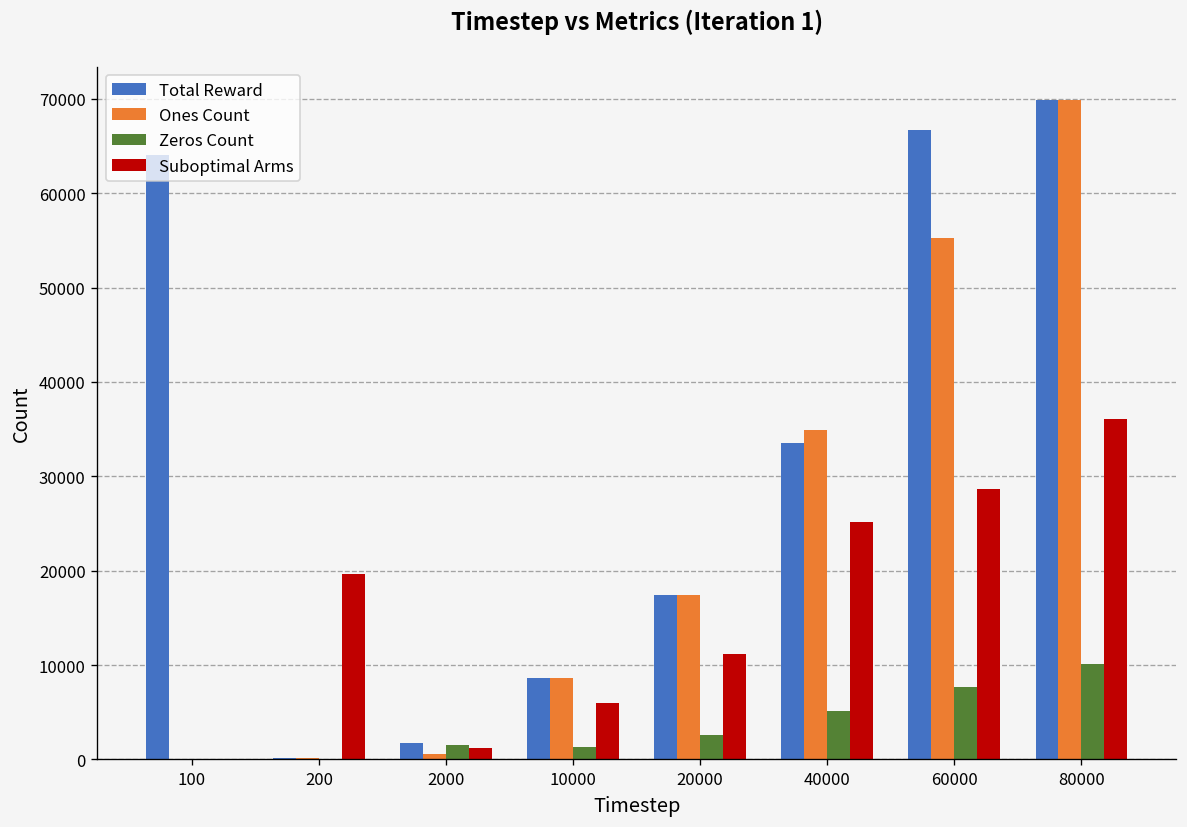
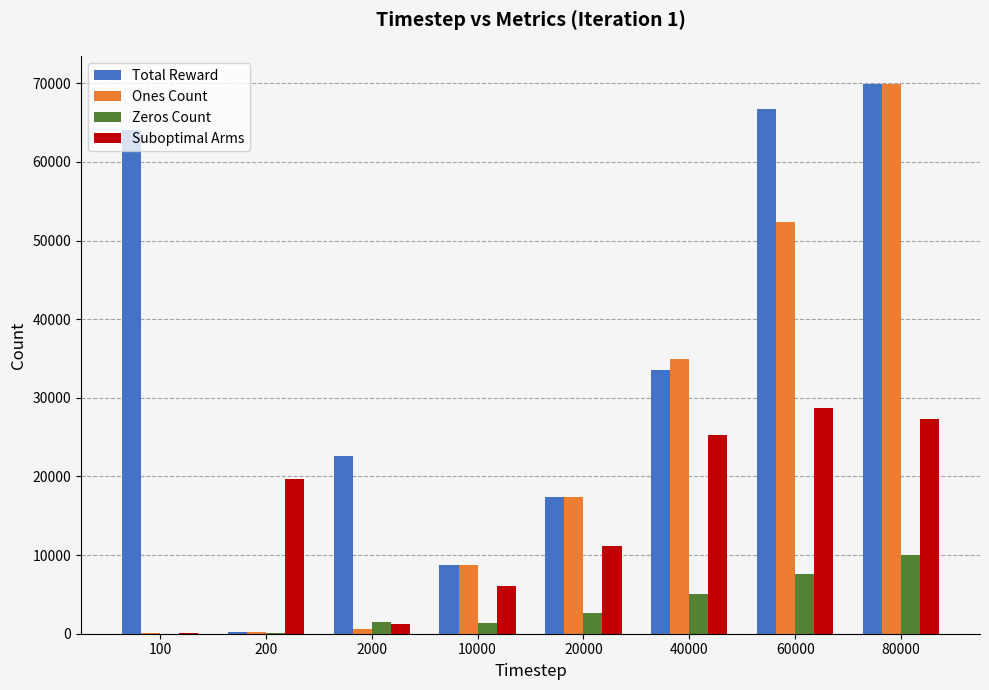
Total Reward, 2000: 2000 -> 23000
Ones Count, 60000: 55000 -> 52000
Suboptimal Arms, 80000: 36000 -> 27000
